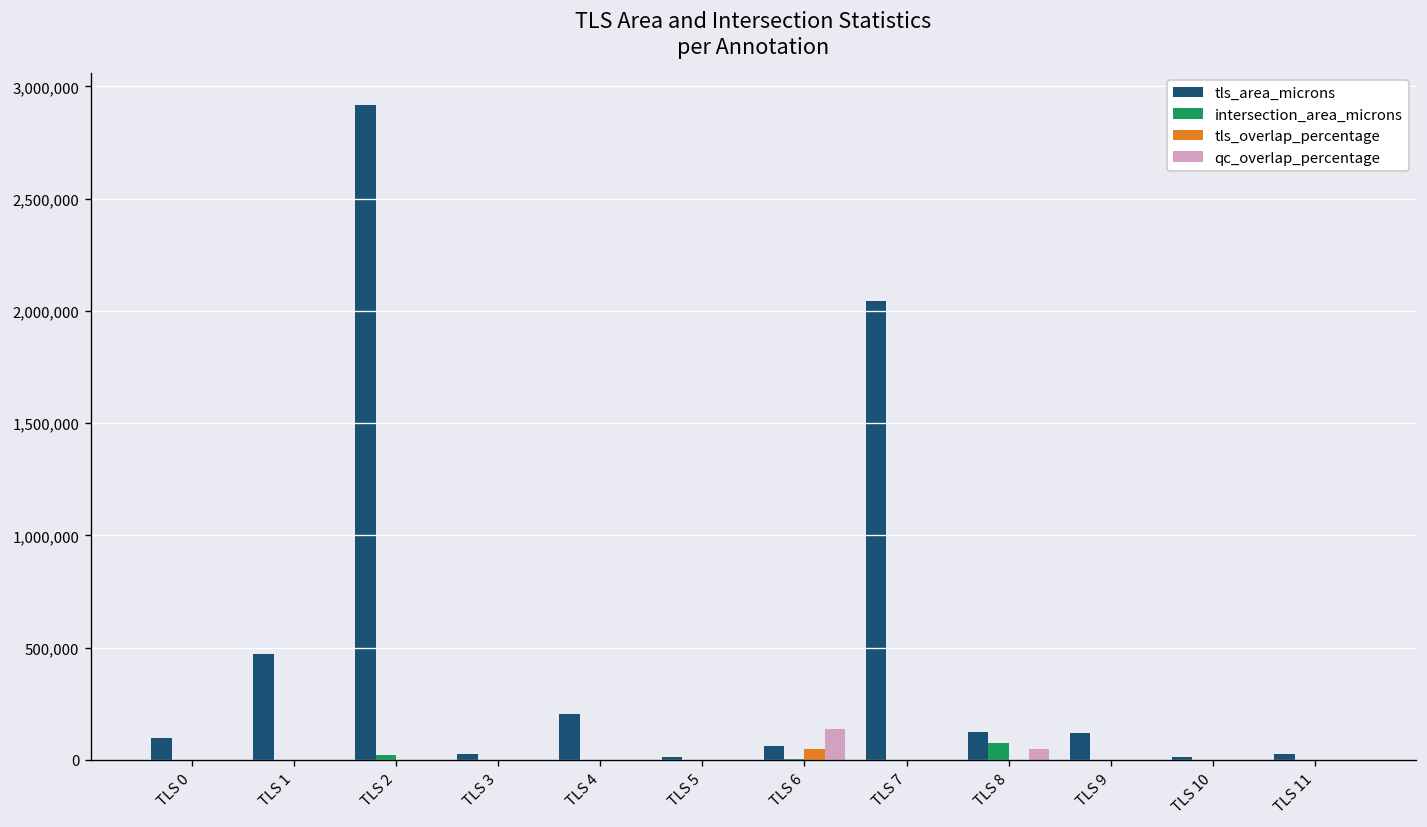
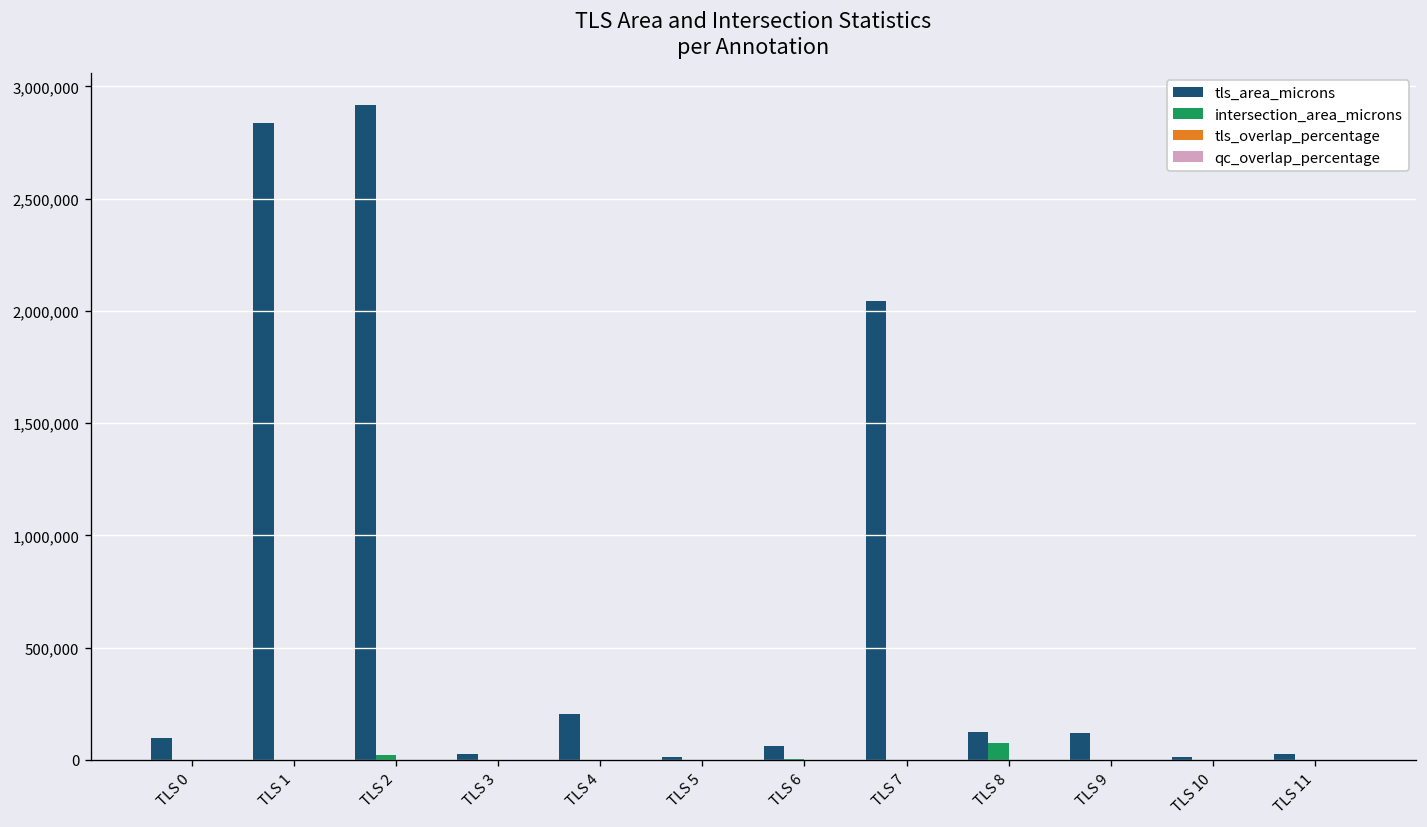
tls_area_microns, TLS 1: 470,000 -> 2,840,000
tls_overlap_percentage, TLS 6: 50,000 -> 0
qc_overlap_percentage, TLS 6: 140,000 -> 0
qc_overlap_percentage, TLS 8: 50,000 -> 0
